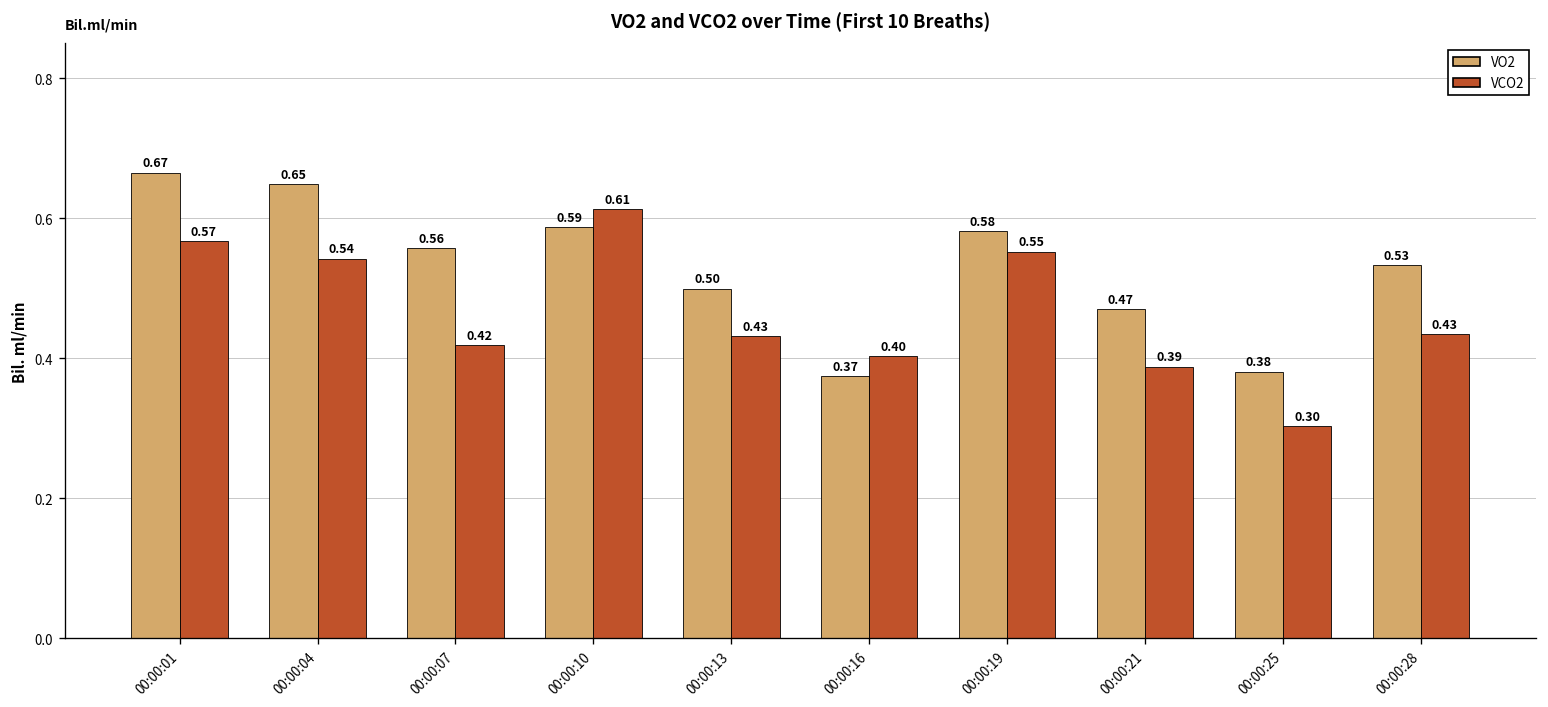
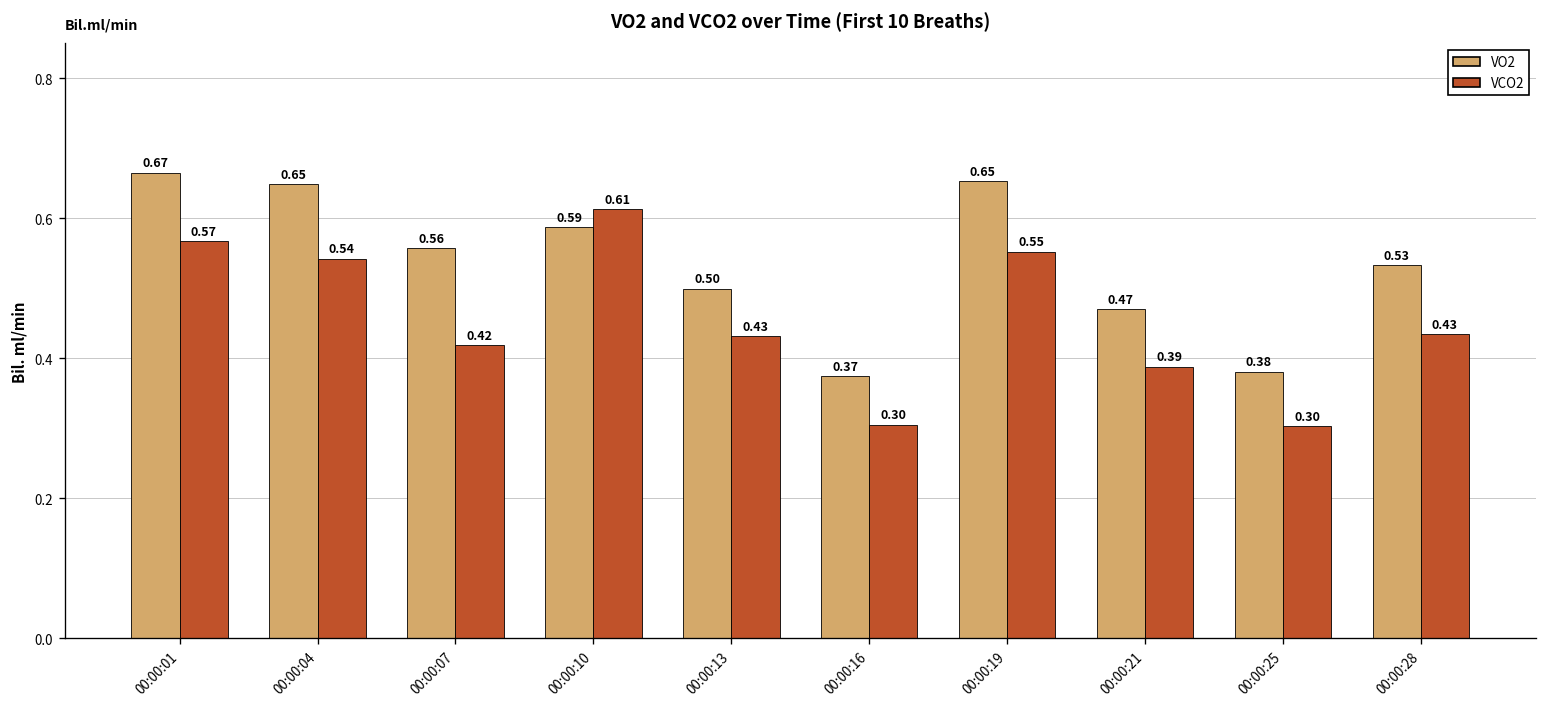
VCO2, 00:00:16: 0.40 -> 0.30
VO2, 00:00:19: 0.58 -> 0.65
